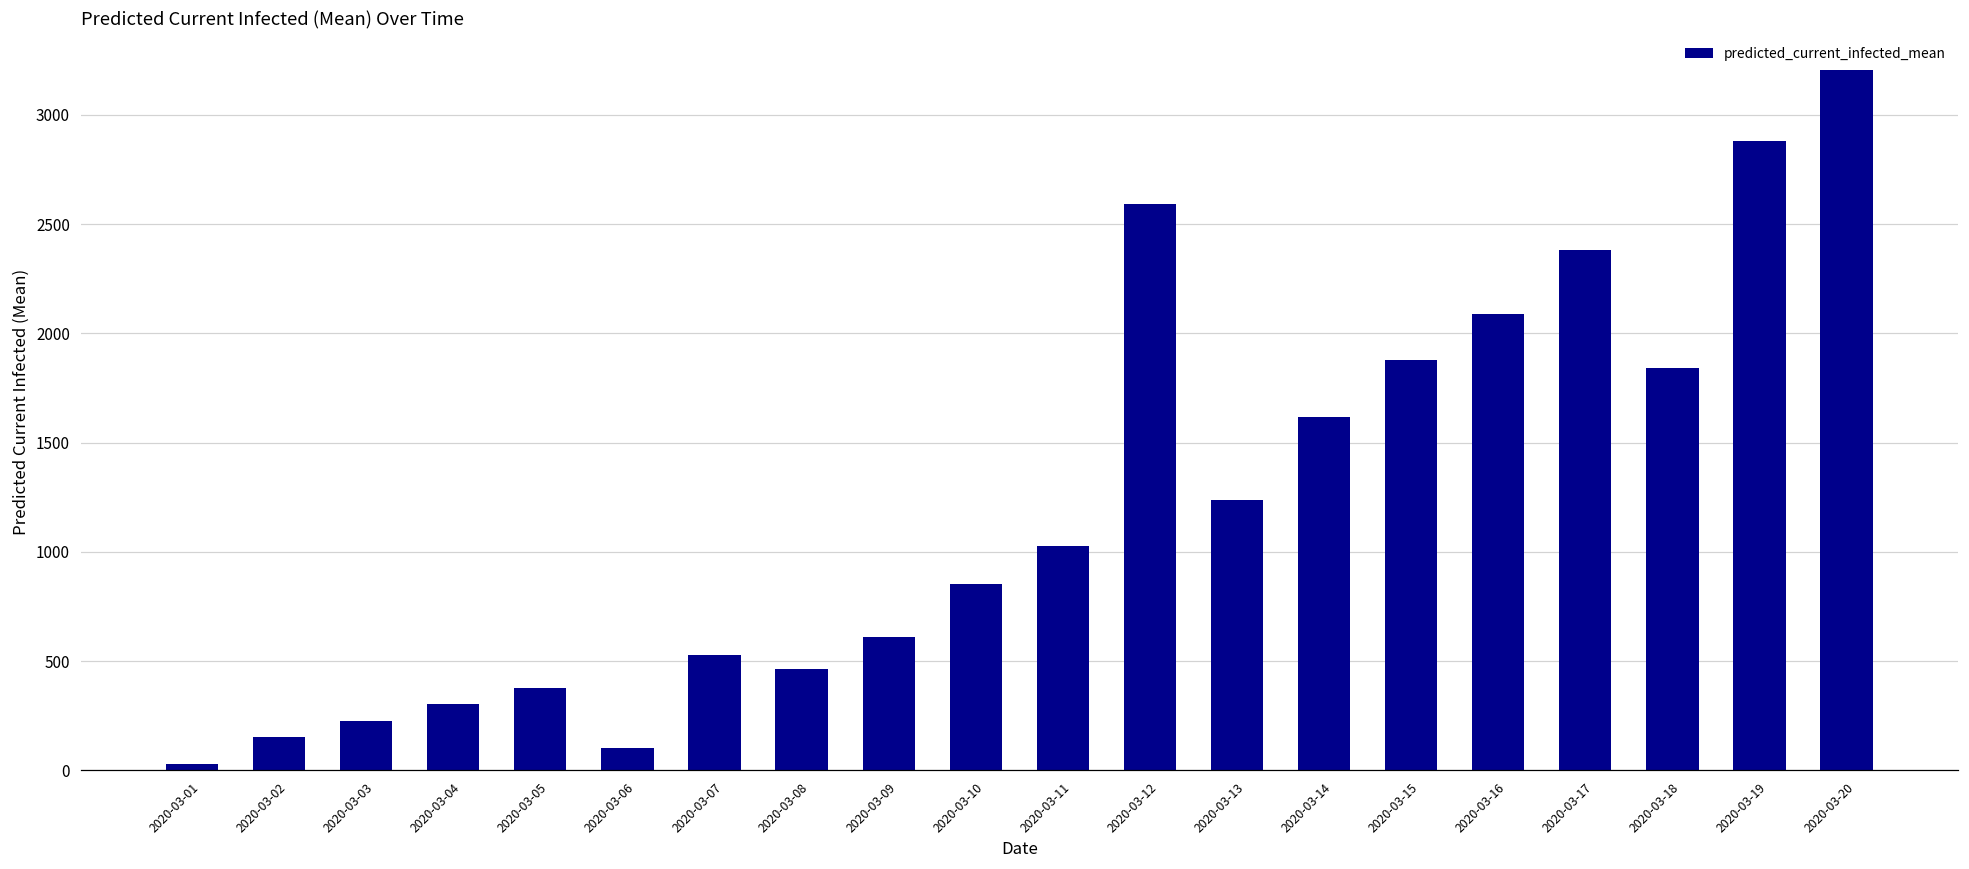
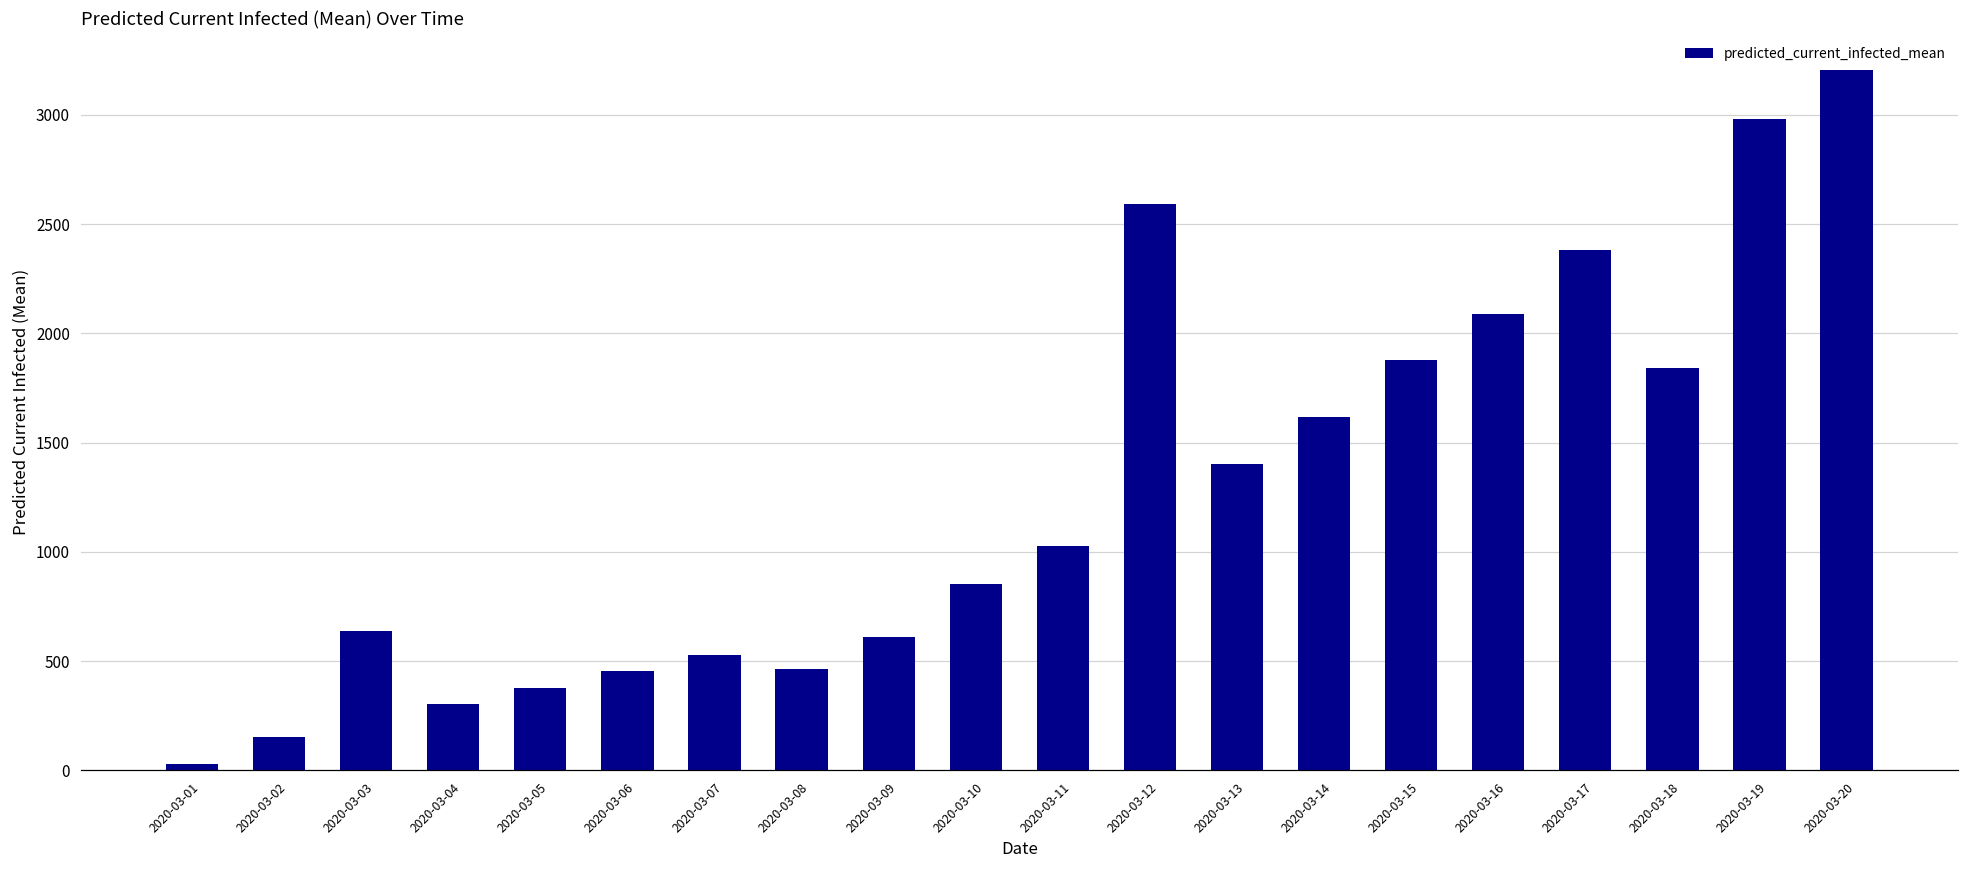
2020-03-03: 230 -> 640
2020-03-06: 100 -> 450
2020-03-13: 1240 -> 1400
2020-03-19: 2880 -> 2980
